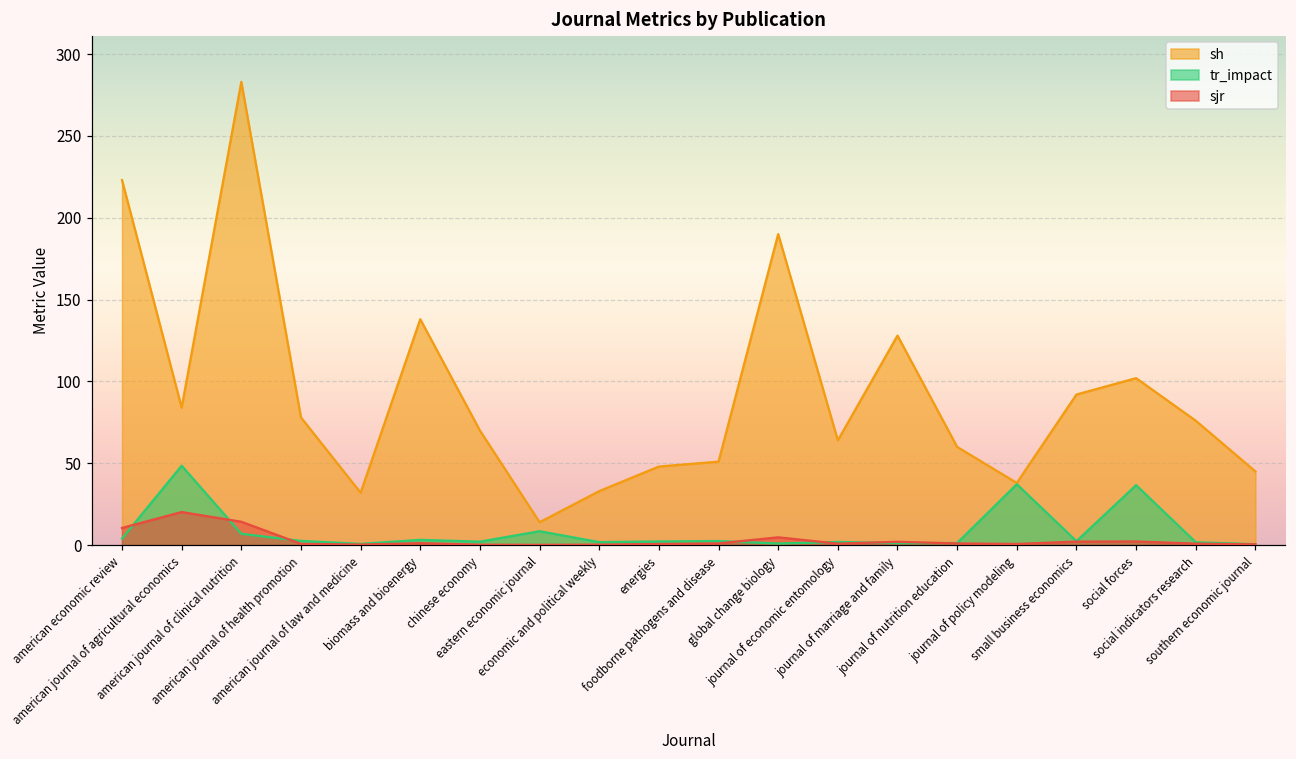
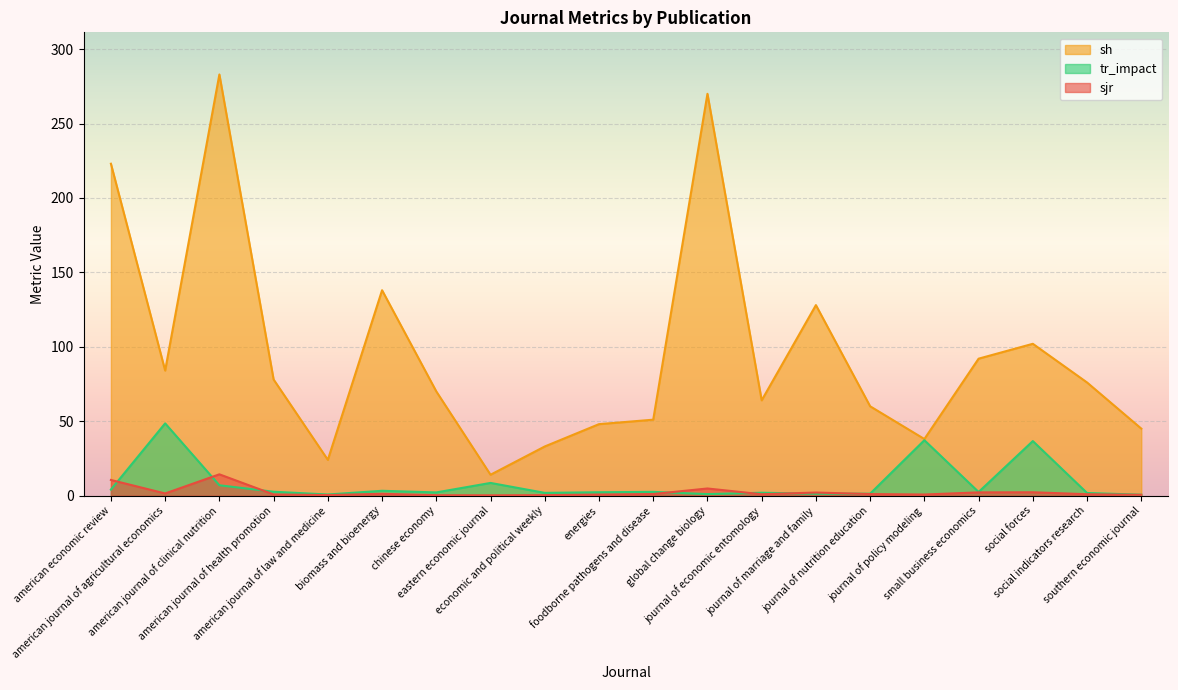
sjr, american journal of agricultural economics: 20 -> 1
sh, american journal of law and medicine: 32 -> 24
sh, global change biology: 190 -> 270
